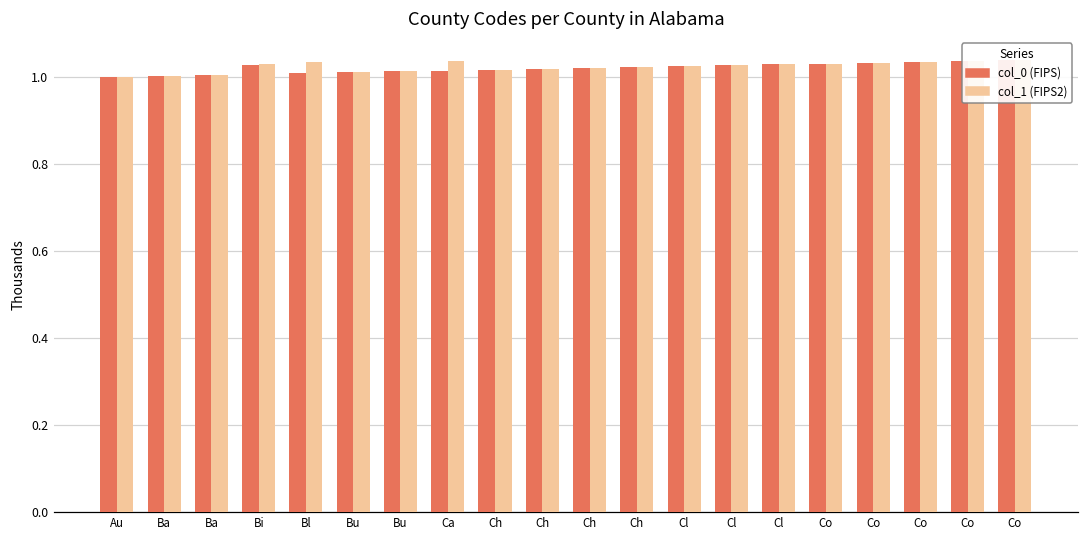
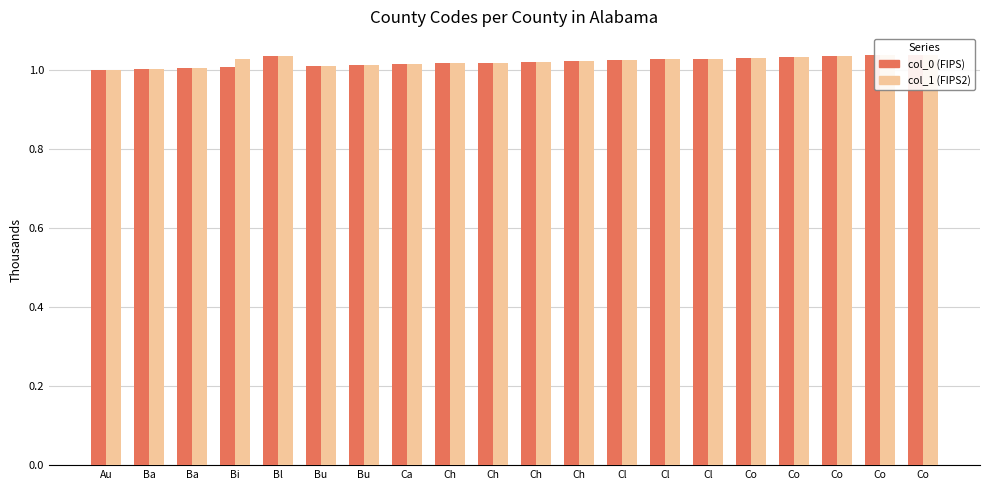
col_0 (FIPS), Bi: 1.03 -> 1.01
col_0 (FIPS), Bl: 1.01 -> 1.04
col_1 (FIPS2), Ca: 1.04 -> 1.02
